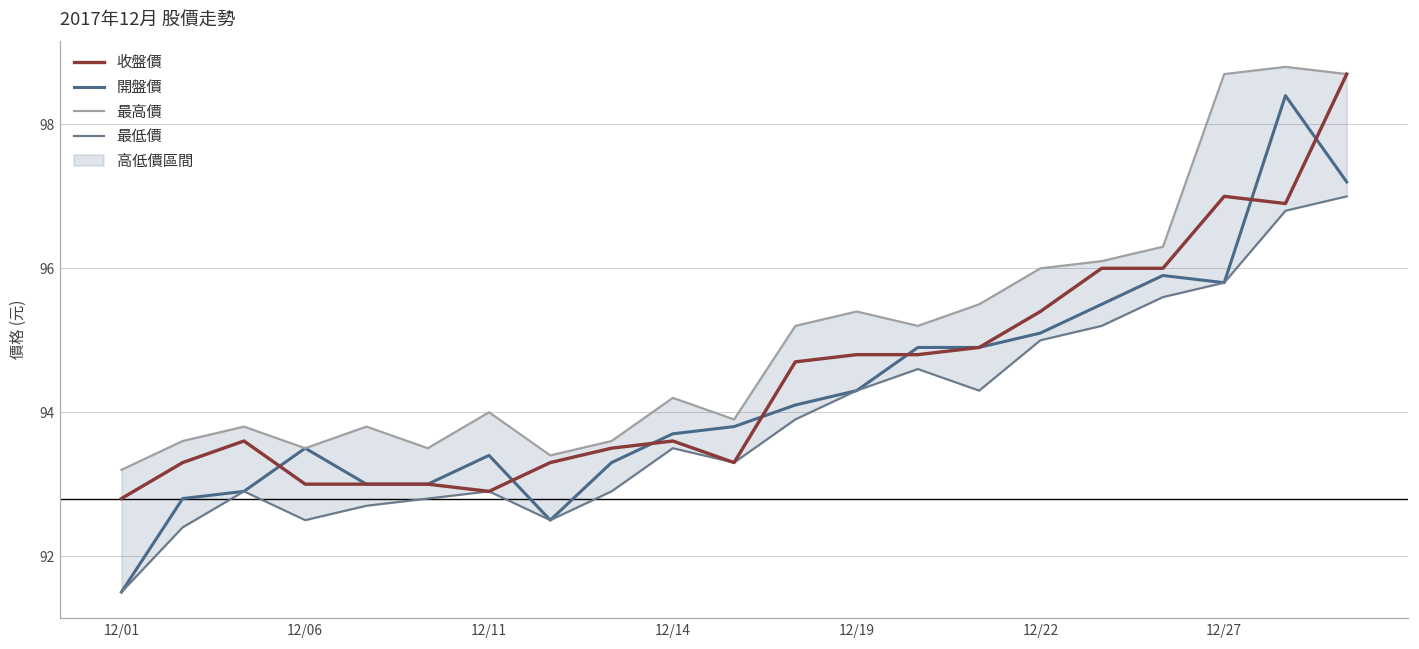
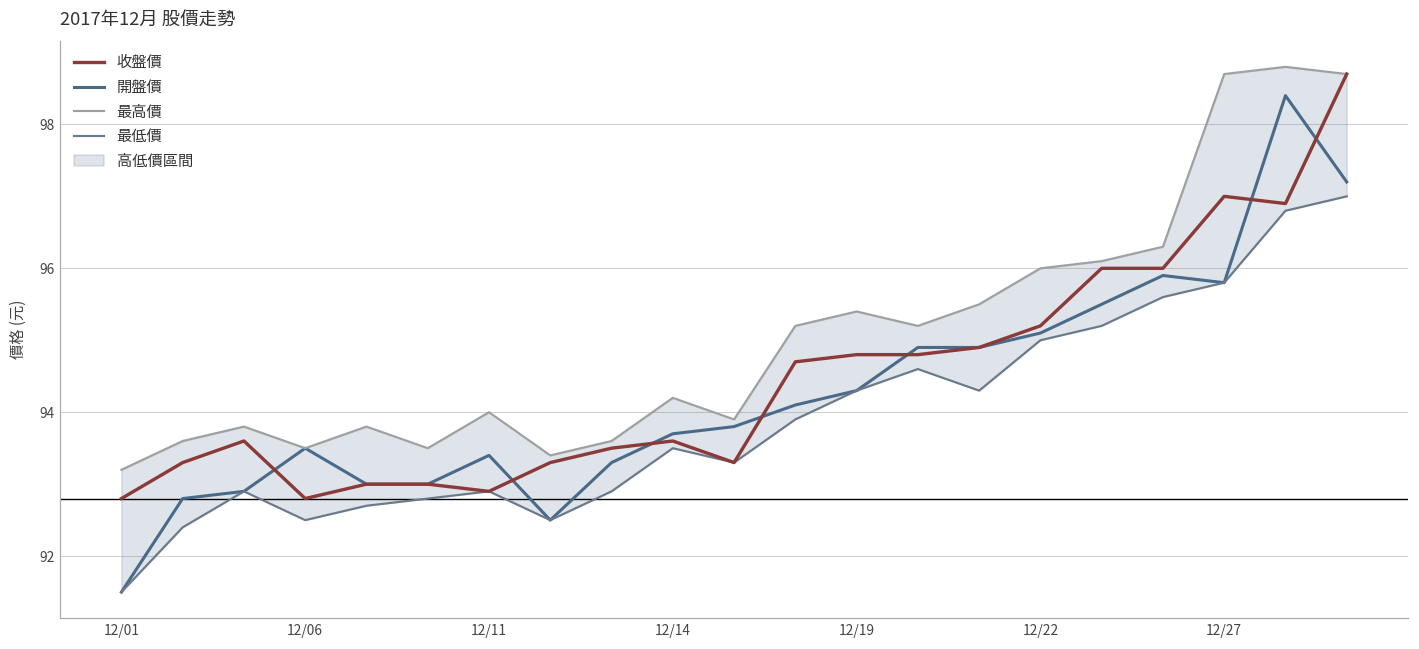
收盤價, 12/06: 93.0 -> 92.8
收盤價, 12/22: 95.4 -> 95.2
